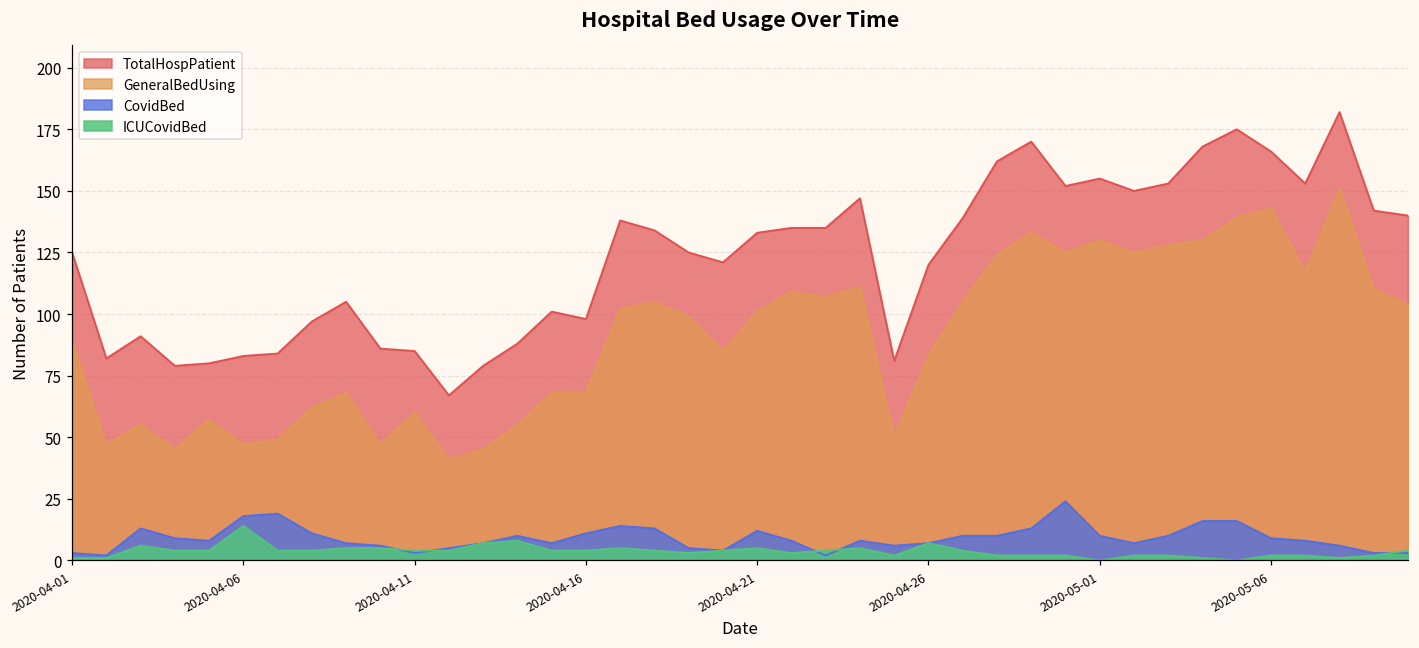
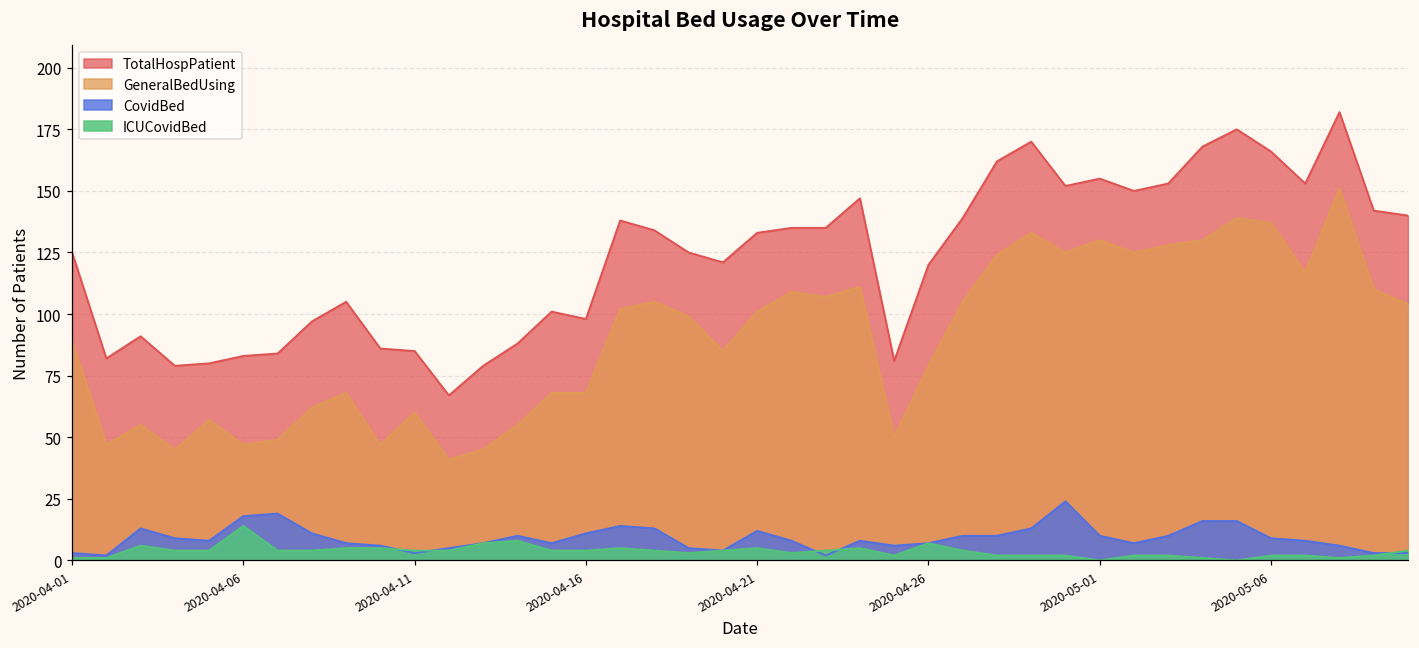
GeneralBedUsing, 2020-04-26: 83 -> 79
GeneralBedUsing, 2020-05-06: 143 -> 137
